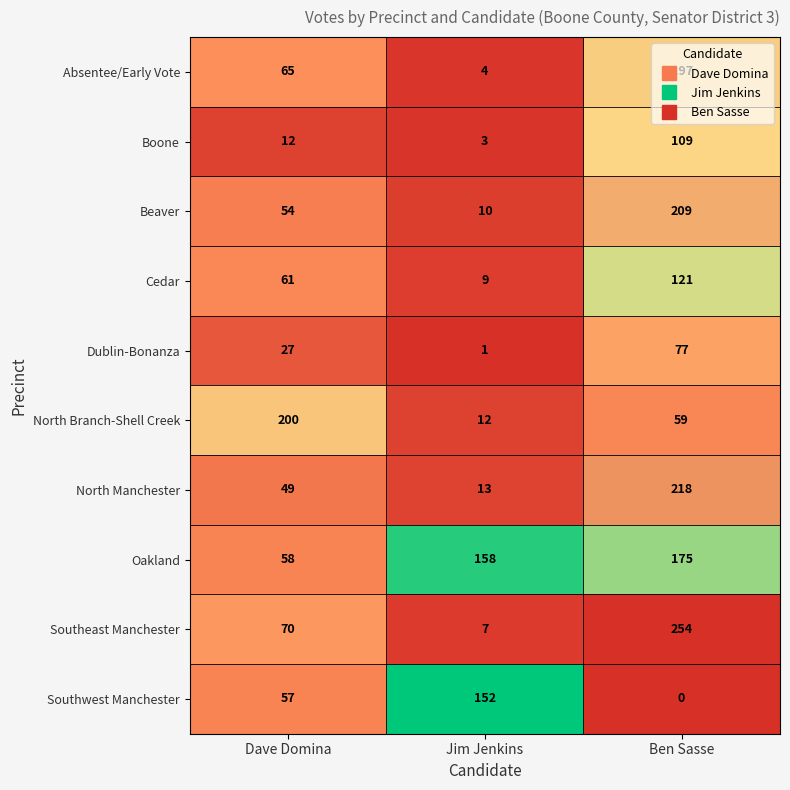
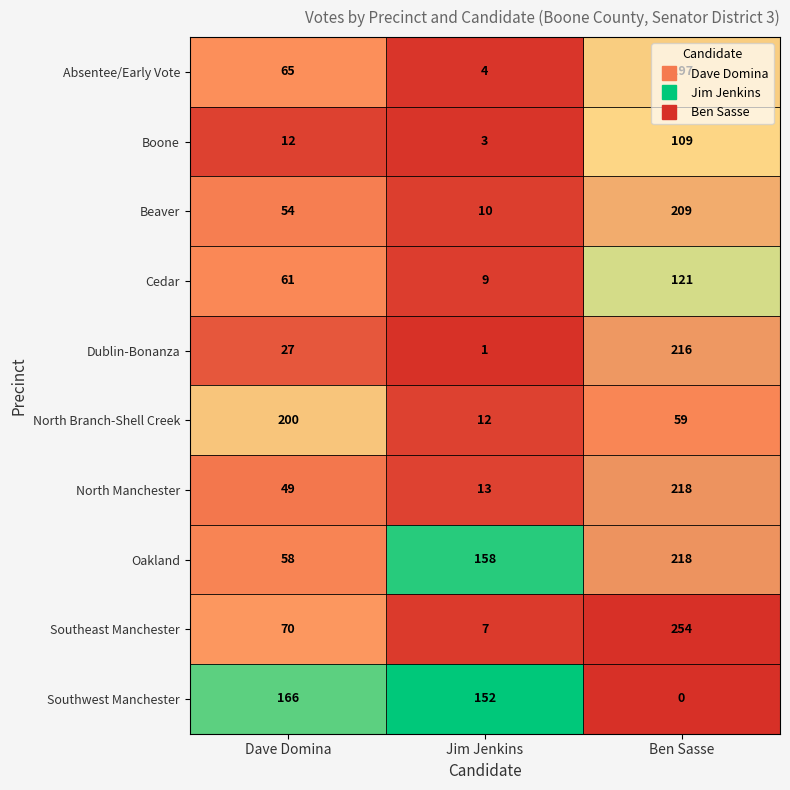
Dublin-Bonanza, Ben Sasse: 77 -> 216
Oakland, Ben Sasse: 175 -> 218
Southwest Manchester, Dave Domina: 57 -> 166
